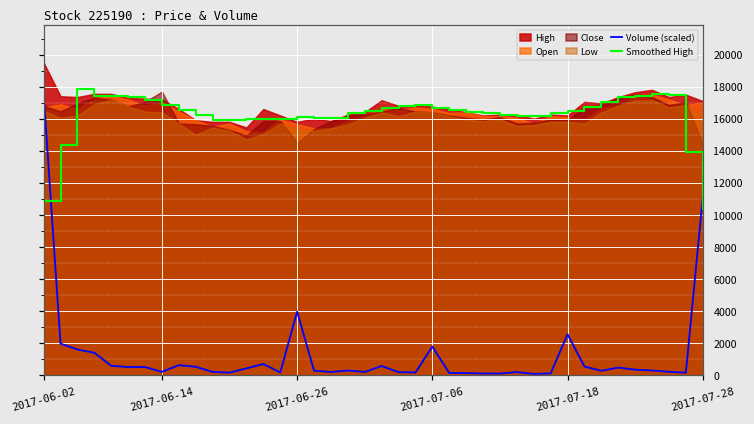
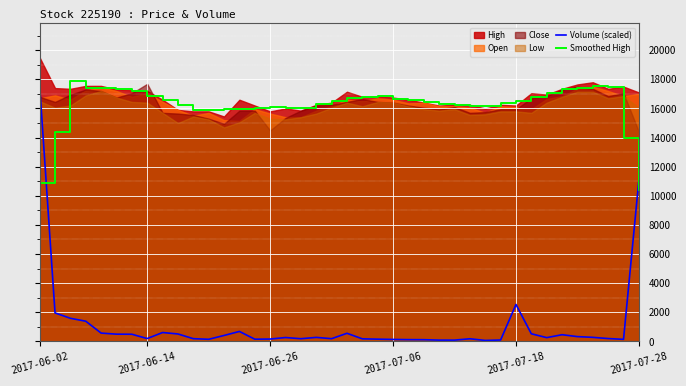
Volume (scaled), 2017-06-26: 4000 -> 200
Volume (scaled), 2017-07-06: 1800 -> 100
